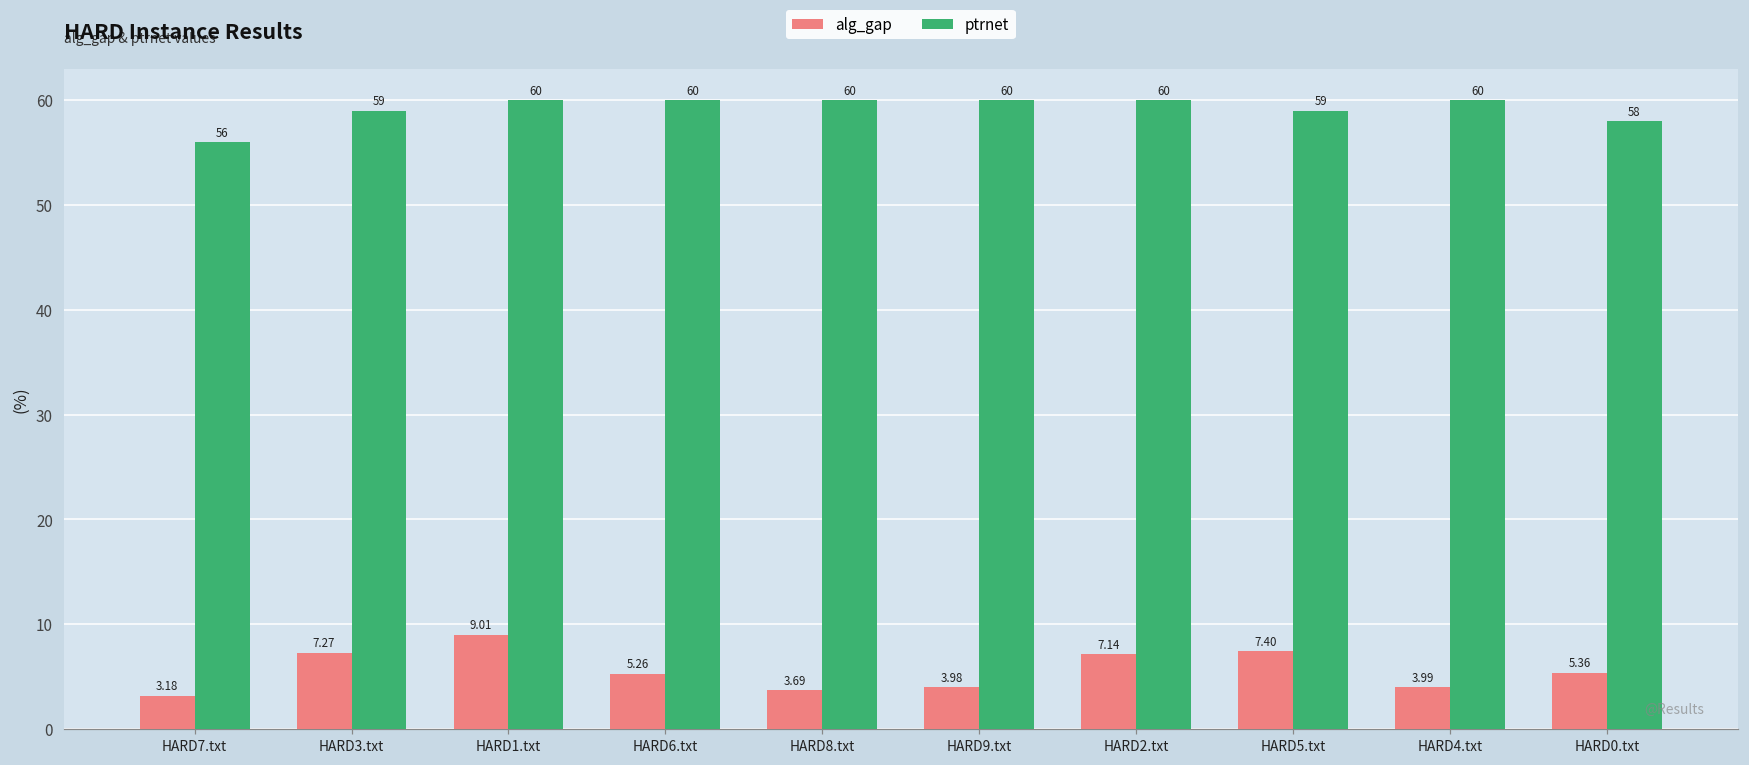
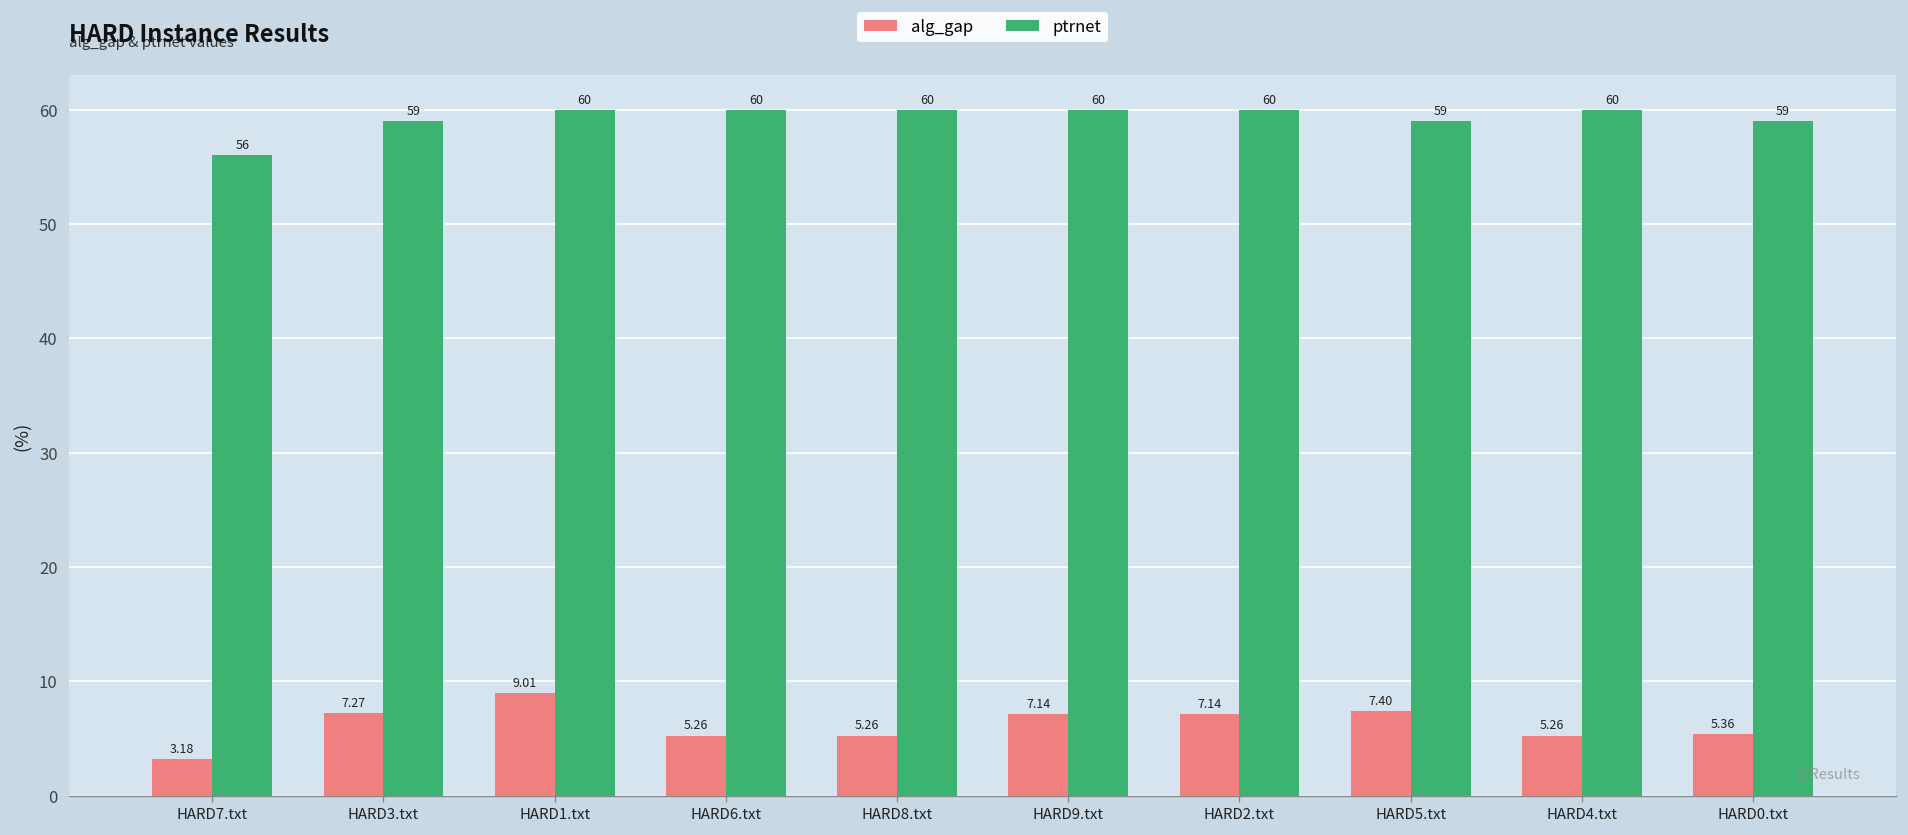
alg_gap, HARD8.txt: 3.69 -> 5.26
alg_gap, HARD9.txt: 3.98 -> 7.14
alg_gap, HARD4.txt: 3.99 -> 5.26
ptrnet, HARD0.txt: 58 -> 59
